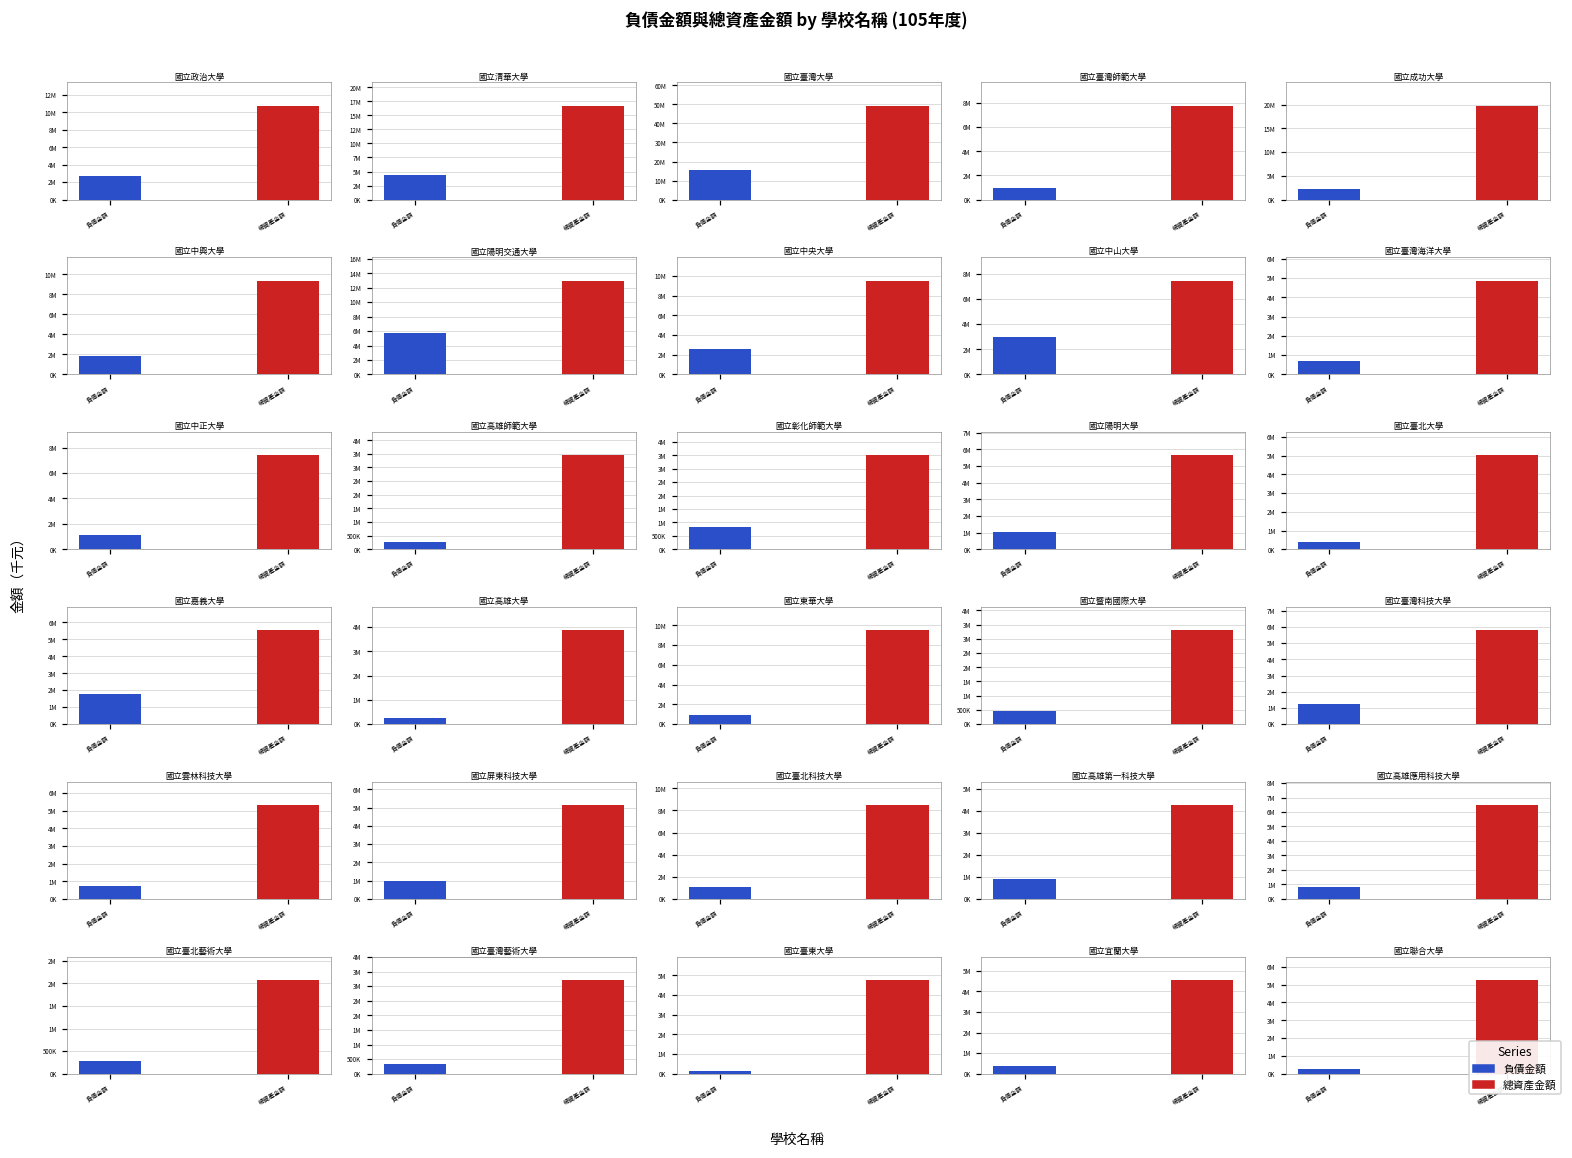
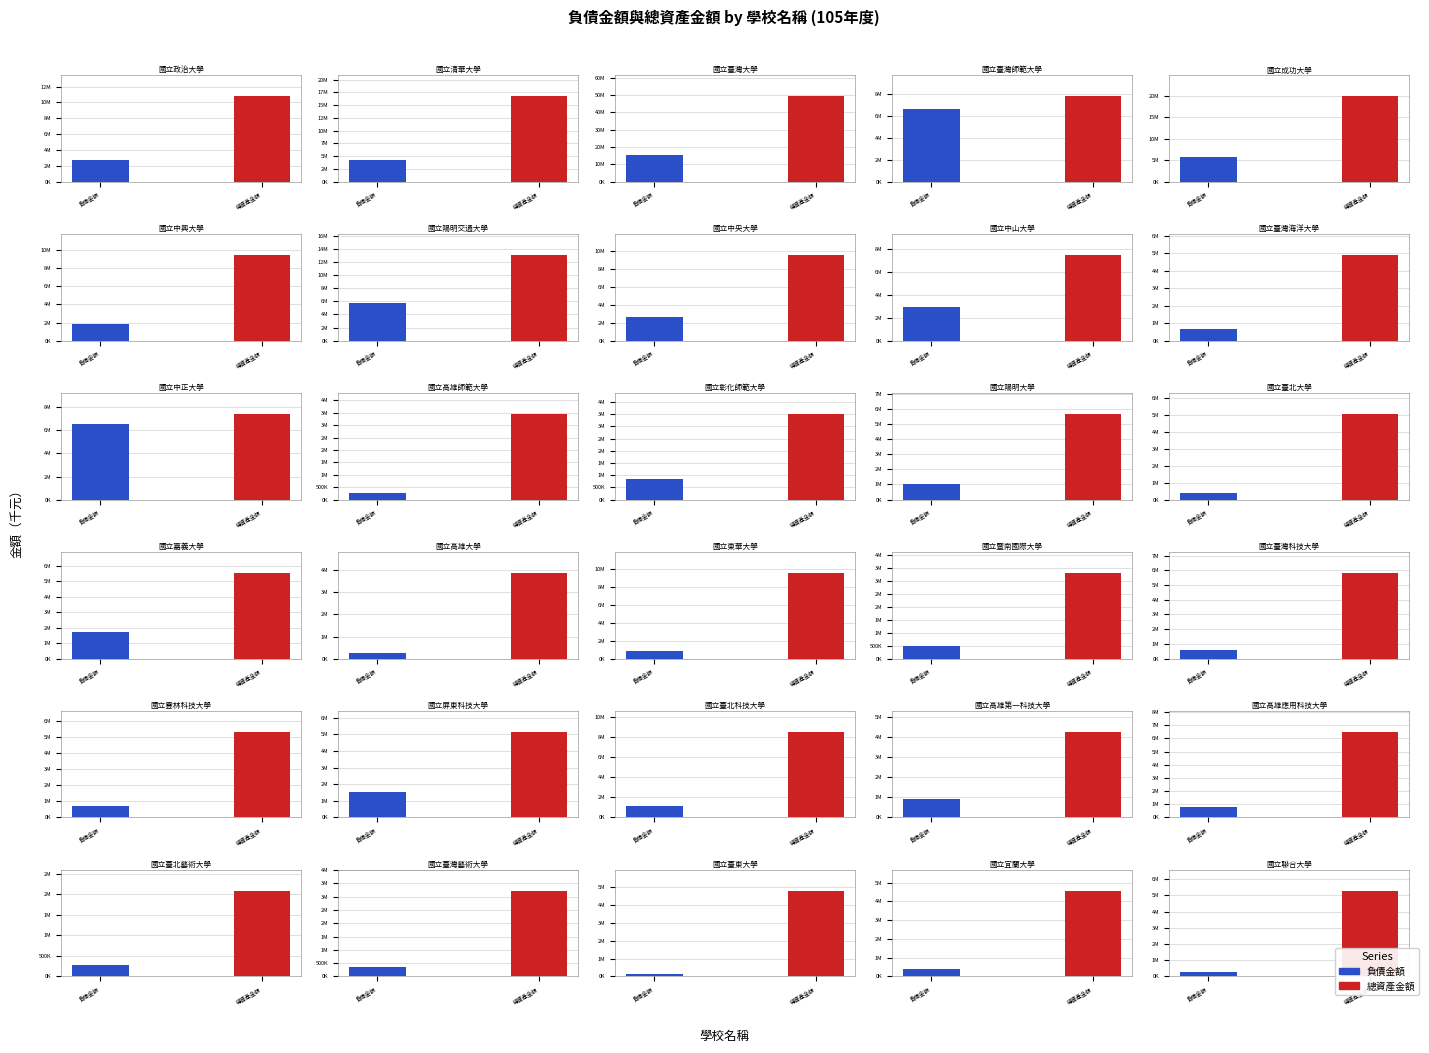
國立臺灣師範大學, 負債金額: 900000 -> 6600000
國立成功大學, 負債金額: 2000000 -> 6000000
國立中正大學, 負債金額: 1100000 -> 6500000
國立臺灣科技大學, 負債金額: 1300000 -> 600000
國立屏東科技大學, 負債金額: 1000000 -> 1600000
